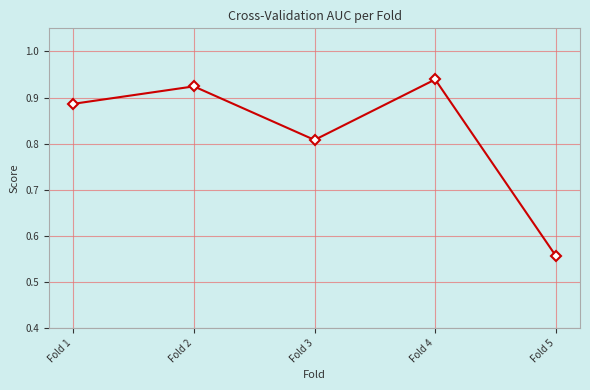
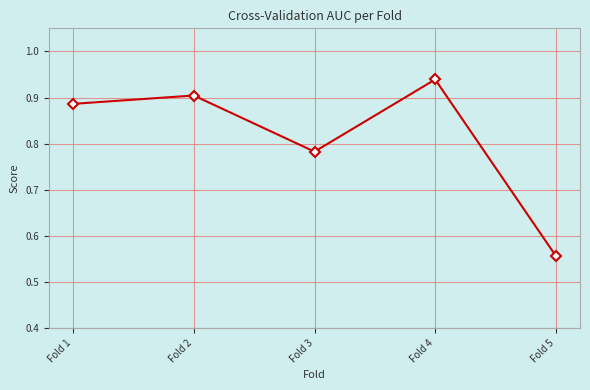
Fold 2: 0.92 -> 0.90
Fold 3: 0.81 -> 0.78
